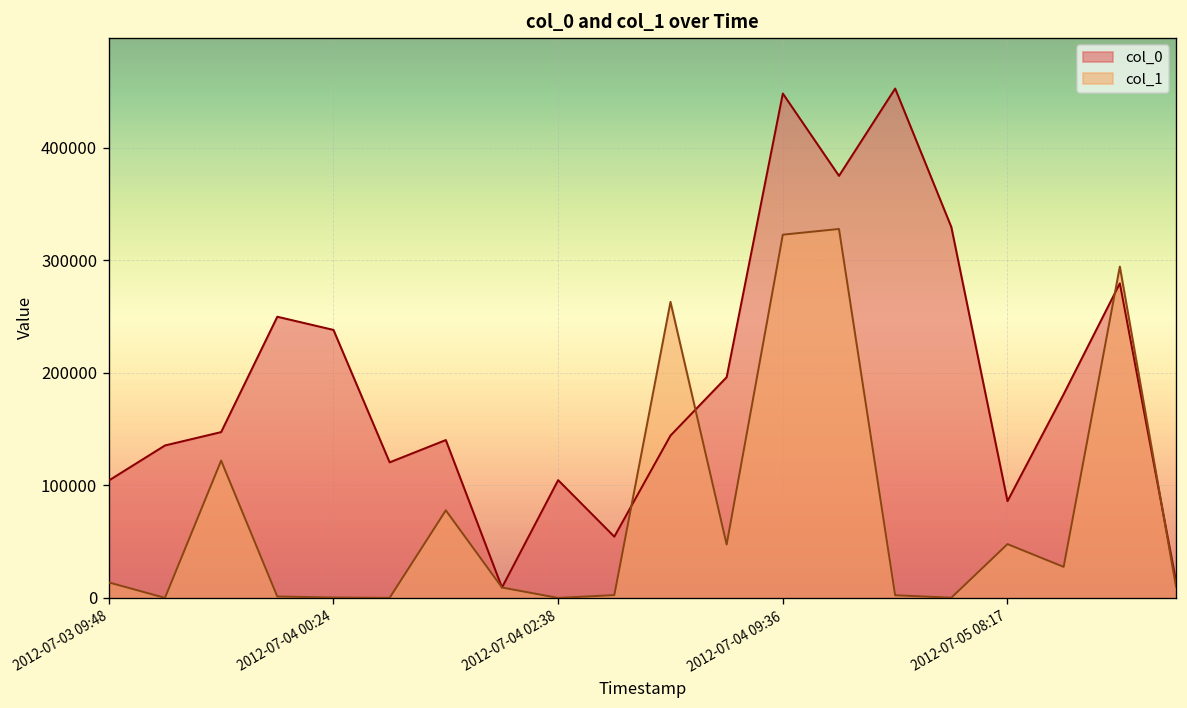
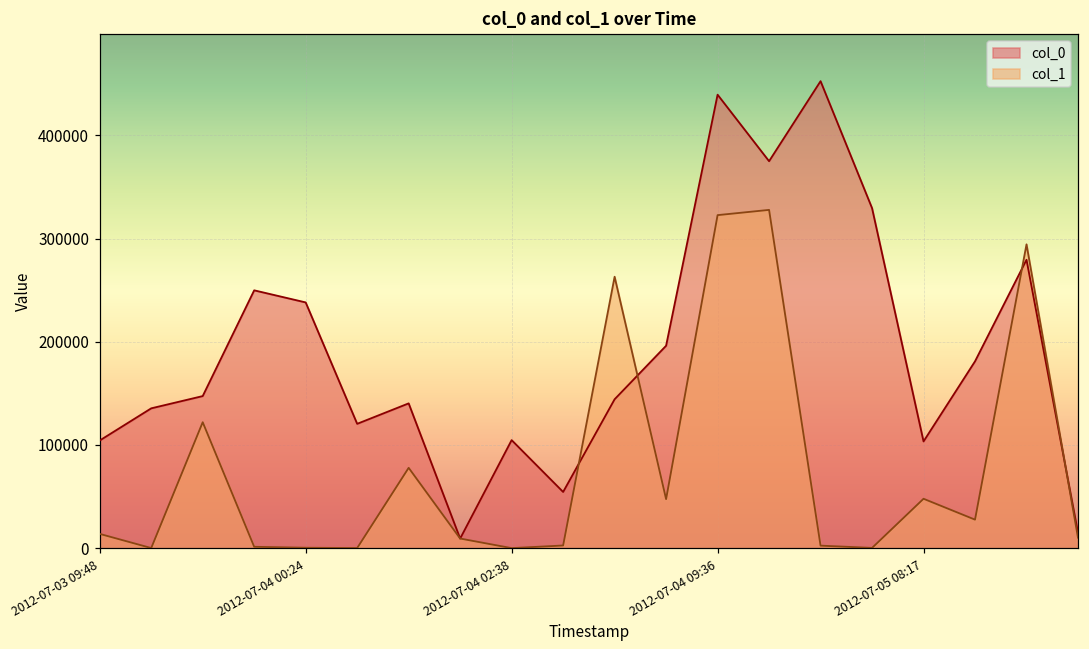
col_0, 2012-07-04 09:36: 450000 -> 440000
col_0, 2012-07-05 08:17: 90000 -> 100000
